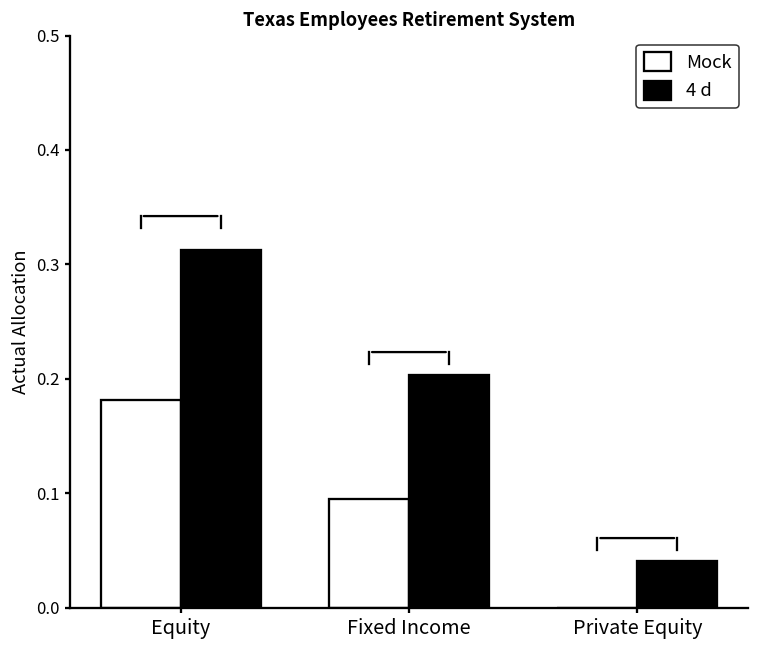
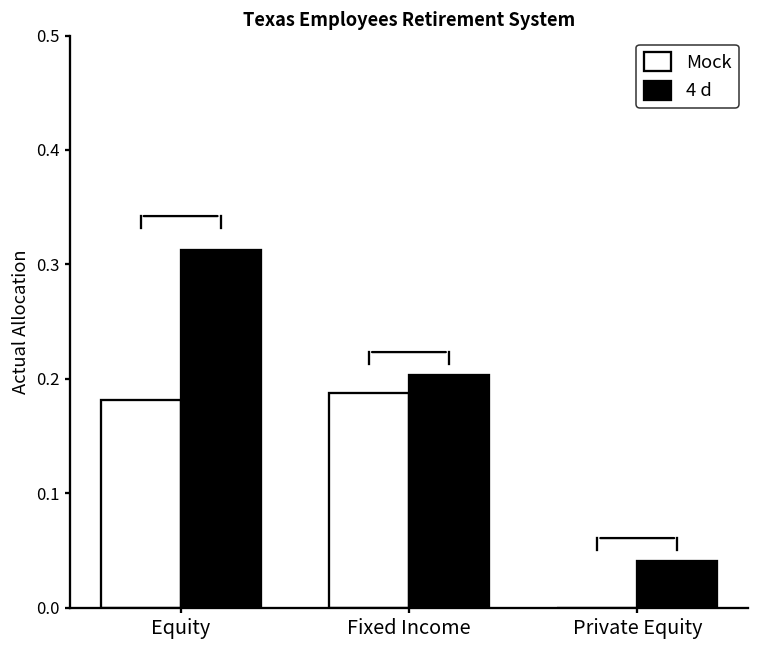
Mock, Fixed Income: 0.095 -> 0.187
